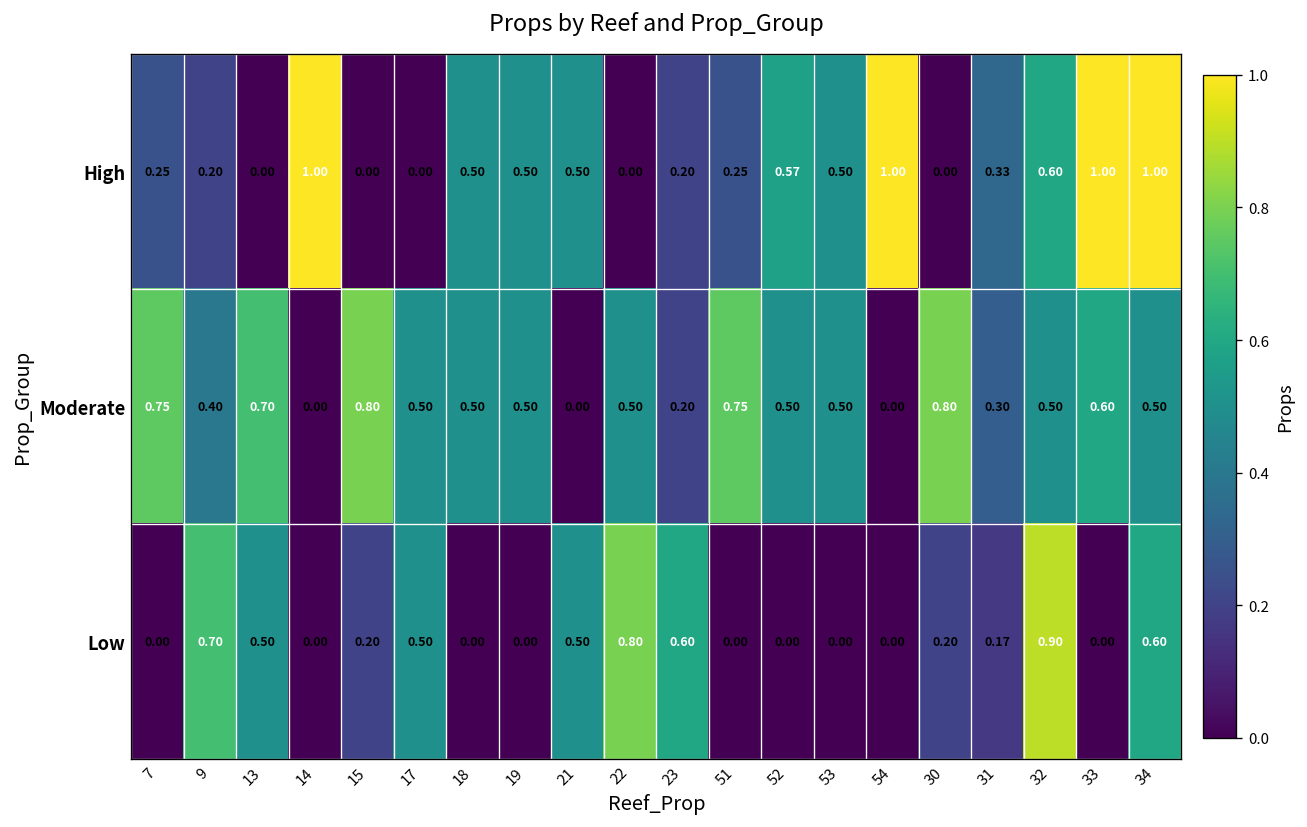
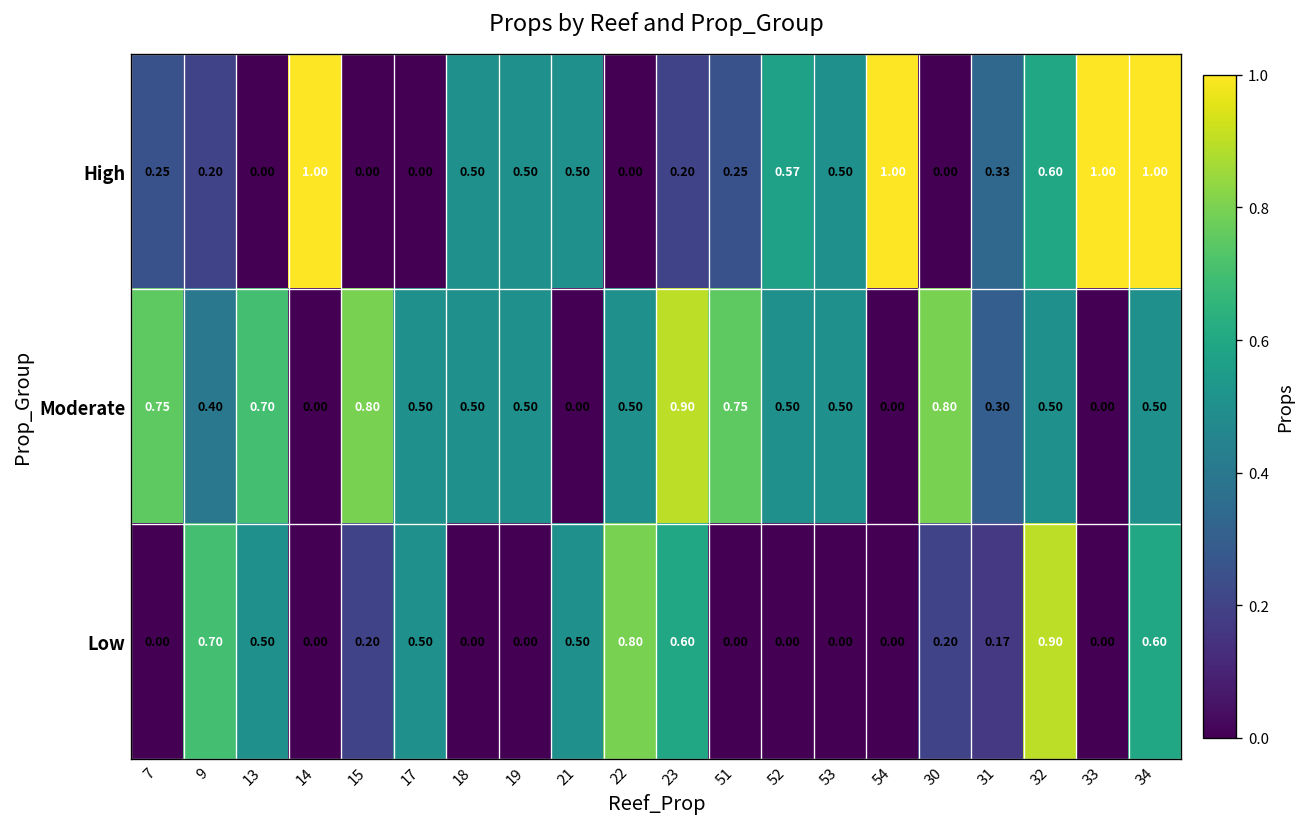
Moderate, 23: 0.20 -> 0.90
Moderate, 33: 0.60 -> 0.00
